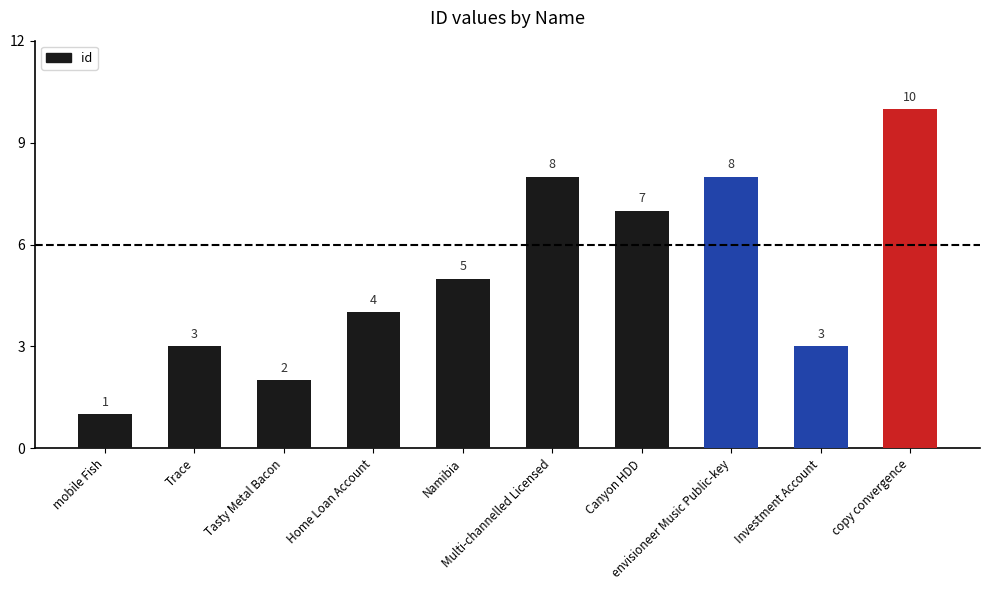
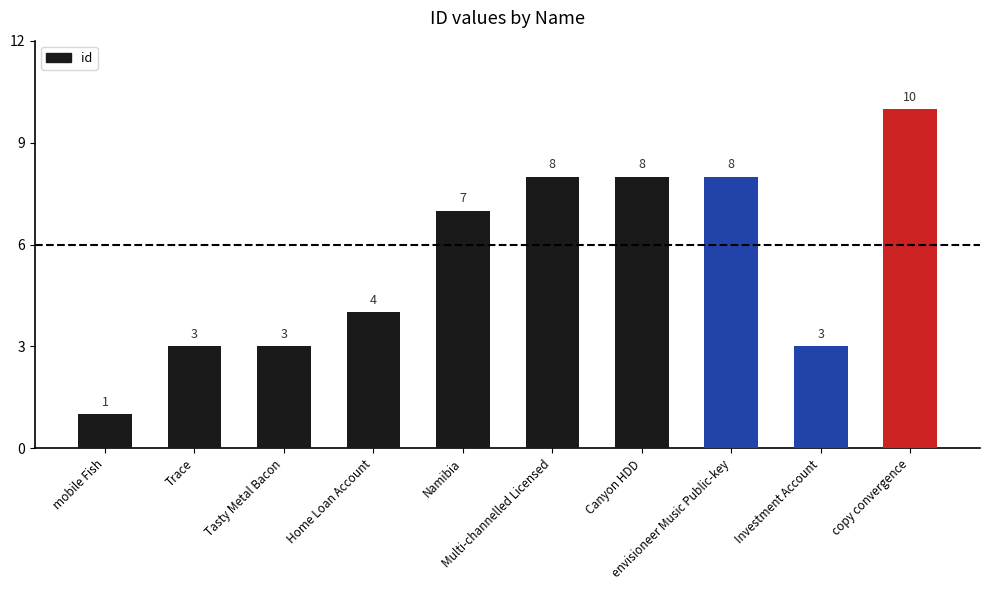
Tasty Metal Bacon: 2 -> 3
Namibia: 5 -> 7
Canyon HDD: 7 -> 8
